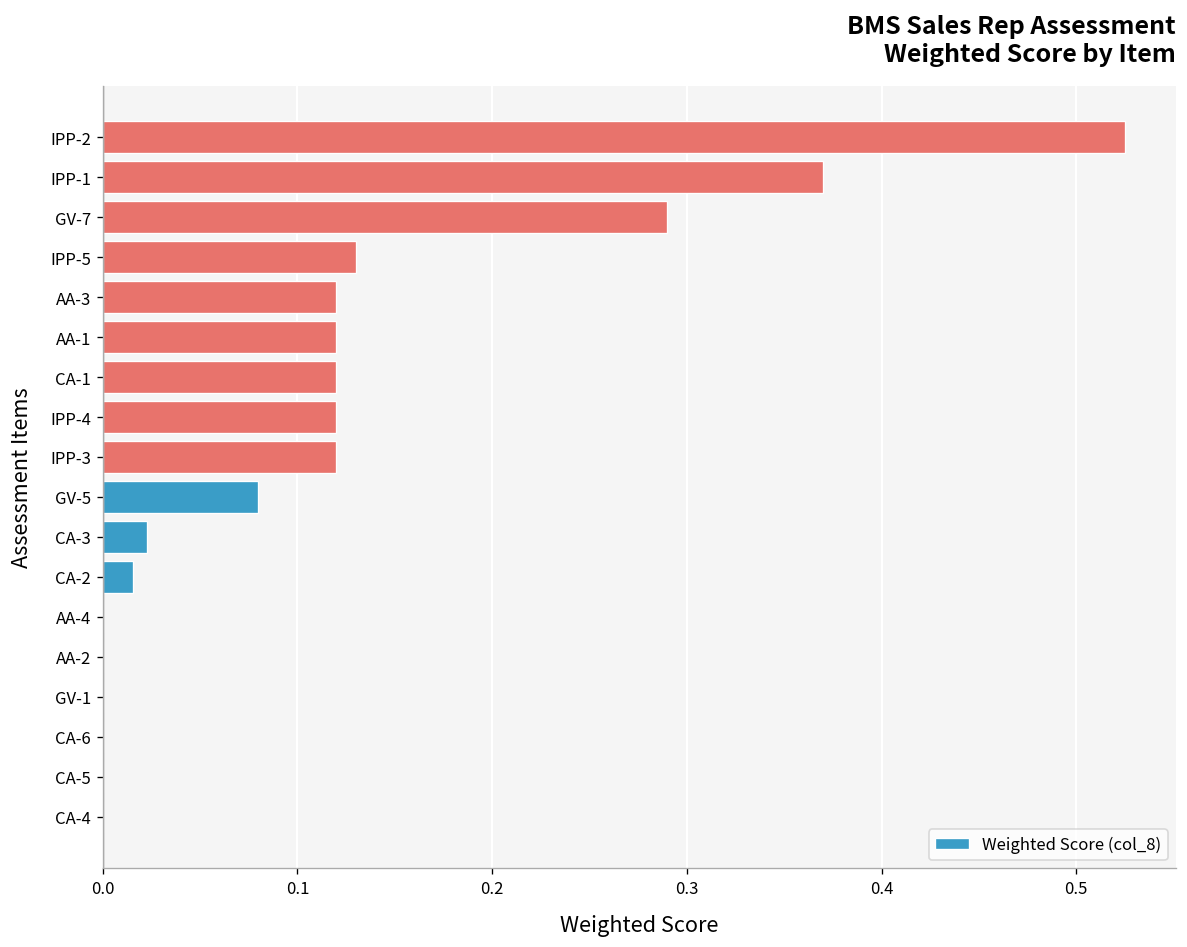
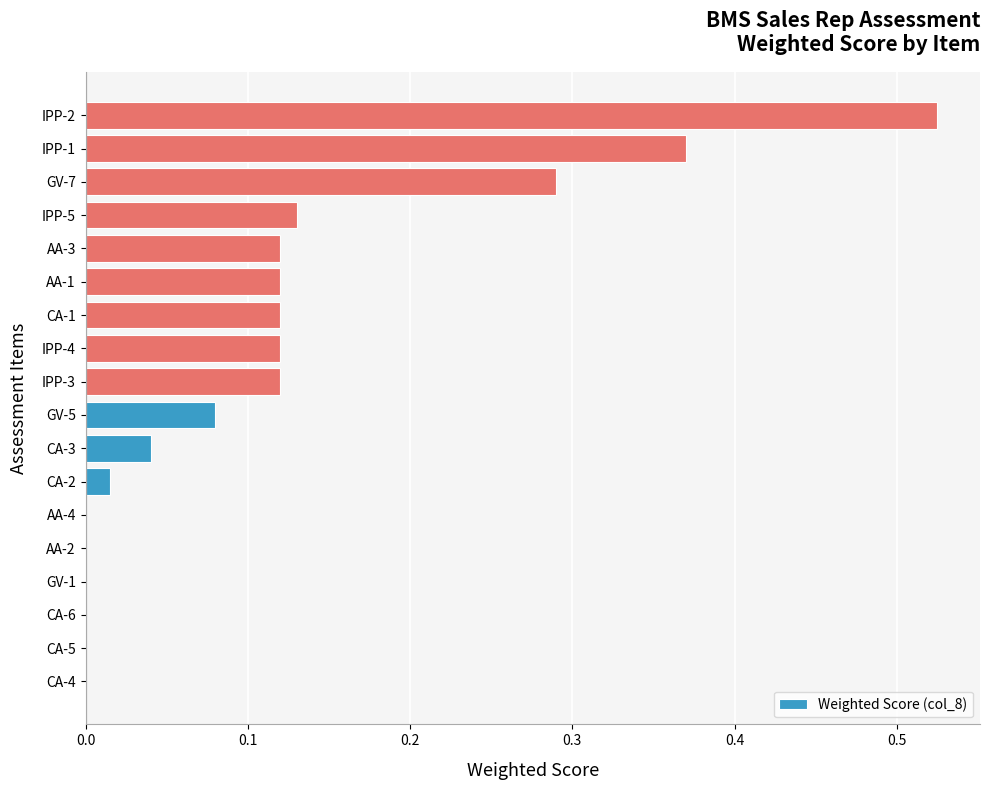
CA-3: 0.023 -> 0.041
